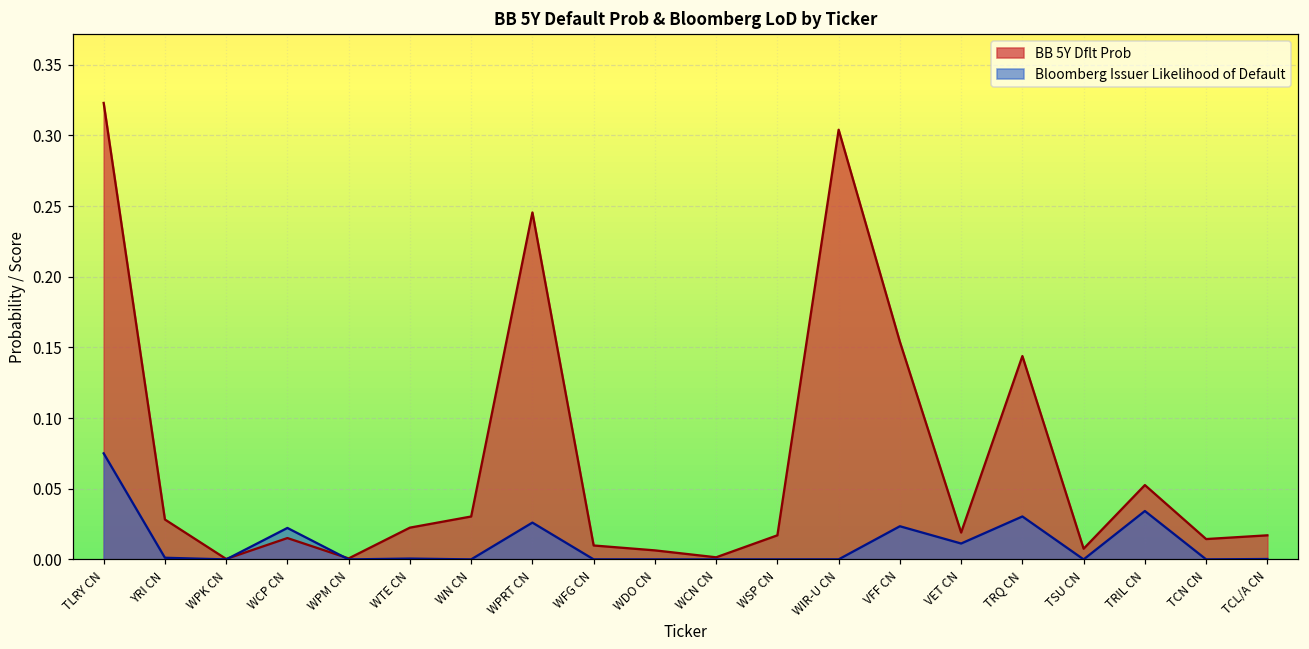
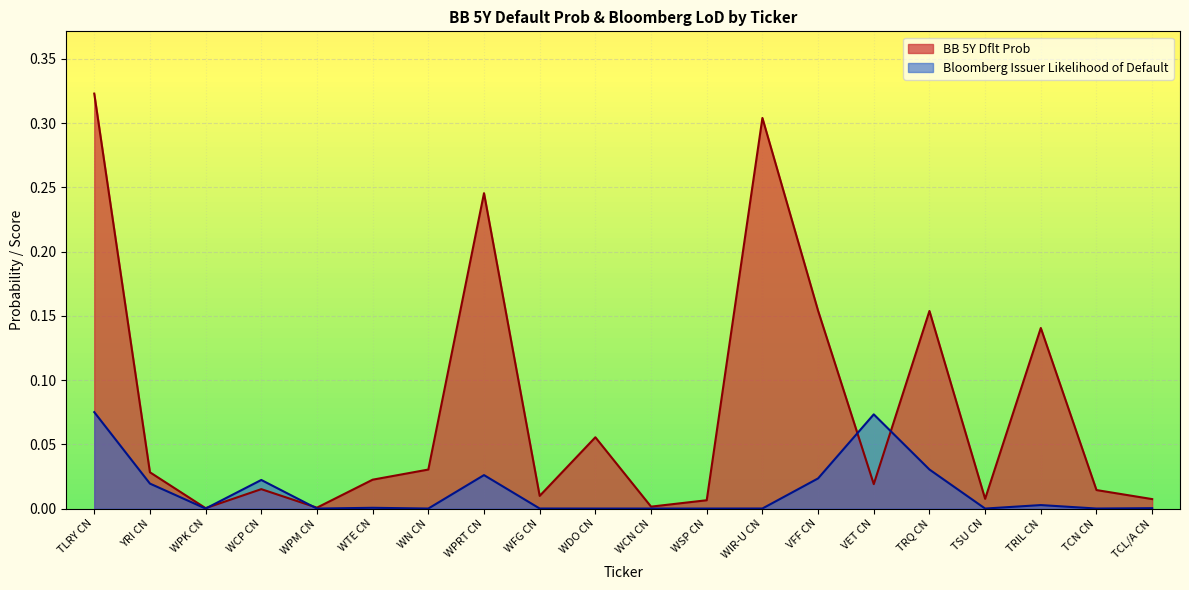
Bloomberg Issuer Likelihood of Default, YRI CN: 0.001 -> 0.019
BB 5Y Dflt Prob, WDO CN: 0.006 -> 0.055
BB 5Y Dflt Prob, WSP CN: 0.017 -> 0.006
Bloomberg Issuer Likelihood of Default, VET CN: 0.011 -> 0.073
BB 5Y Dflt Prob, TRQ CN: 0.144 -> 0.154
BB 5Y Dflt Prob, TRIL CN: 0.053 -> 0.141
Bloomberg Issuer Likelihood of Default, TRIL CN: 0.034 -> 0.003
BB 5Y Dflt Prob, TCL/A CN: 0.017 -> 0.007
